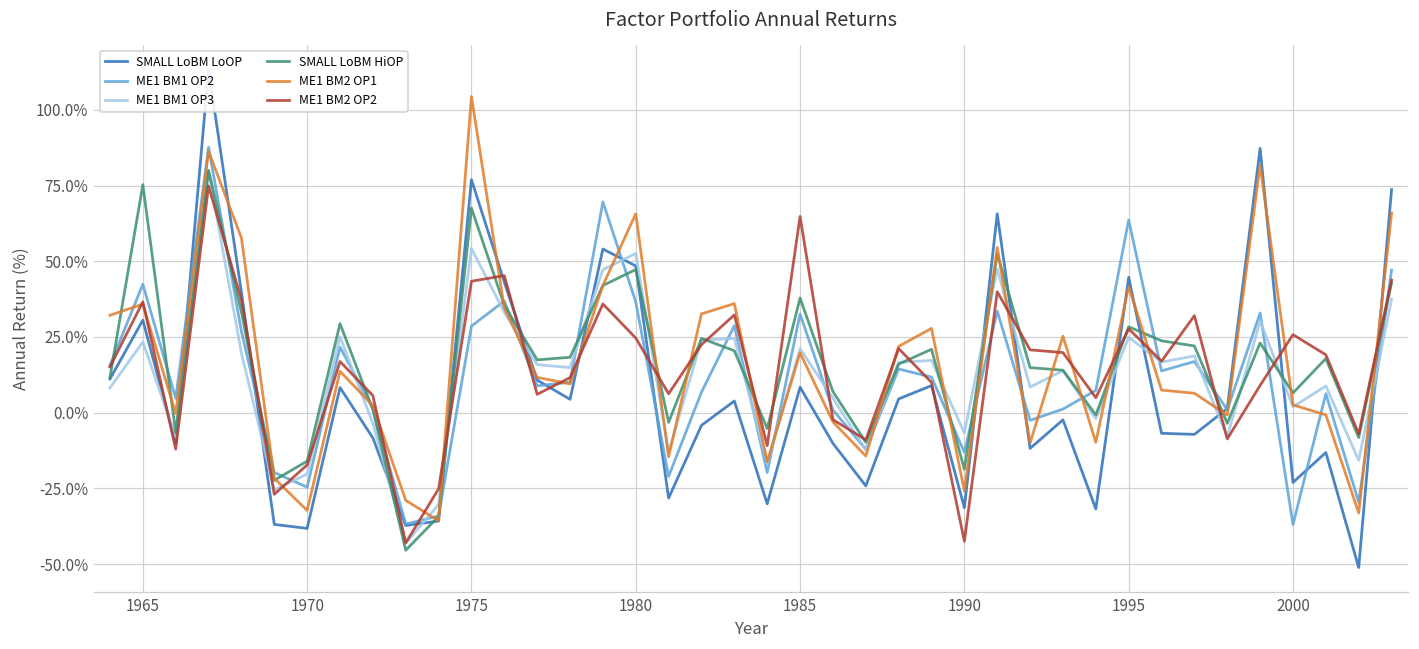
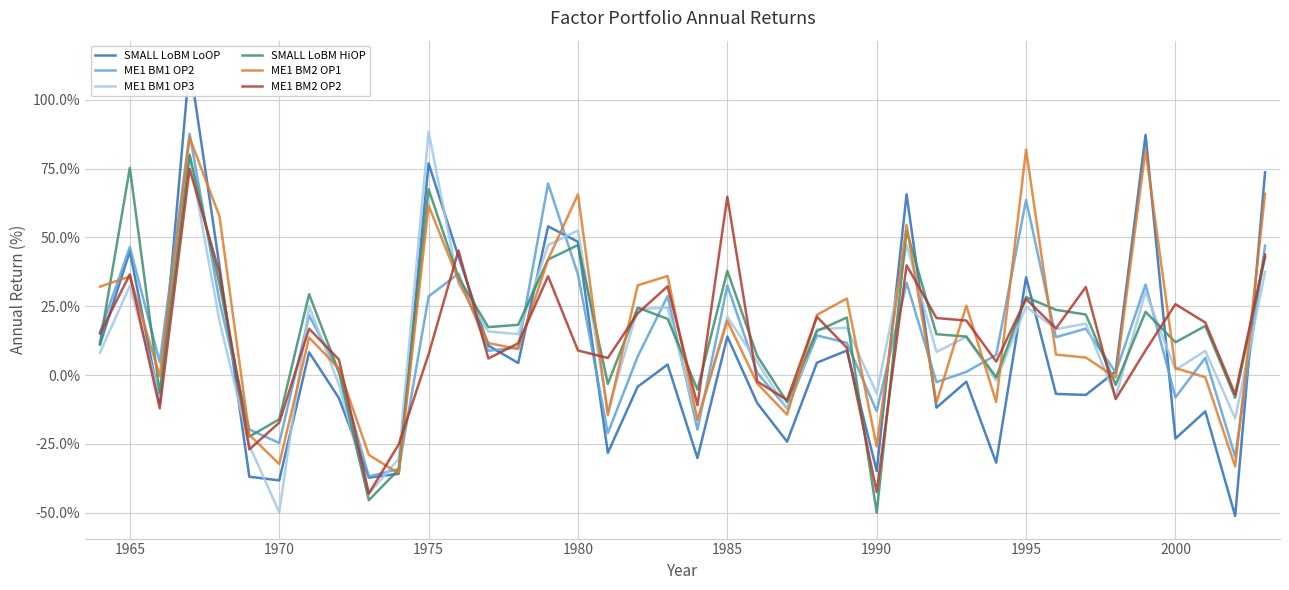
SMALL LoBM LoOP, 1965: 31% -> 45%
ME1 BM1 OP2, 1965: 42% -> 47%
ME1 BM1 OP3, 1965: 23% -> 32%
ME1 BM1 OP3, 1970: -20% -> -50%
ME1 BM1 OP3, 1975: 54% -> 88%
ME1 BM2 OP1, 1975: 104% -> 62%
ME1 BM2 OP2, 1975: 43% -> 8%
ME1 BM2 OP2, 1980: 25% -> 9%
SMALL LoBM LoOP, 1985: 8% -> 14%
SMALL LoBM LoOP, 1990: -31% -> -35%
SMALL LoBM HiOP, 1990: -19% -> -50%
SMALL LoBM LoOP, 1995: 45% -> 36%
ME1 BM2 OP1, 1995: 42% -> 82%
ME1 BM1 OP2, 2000: -37% -> -8%
SMALL LoBM HiOP, 2000: 7% -> 12%
